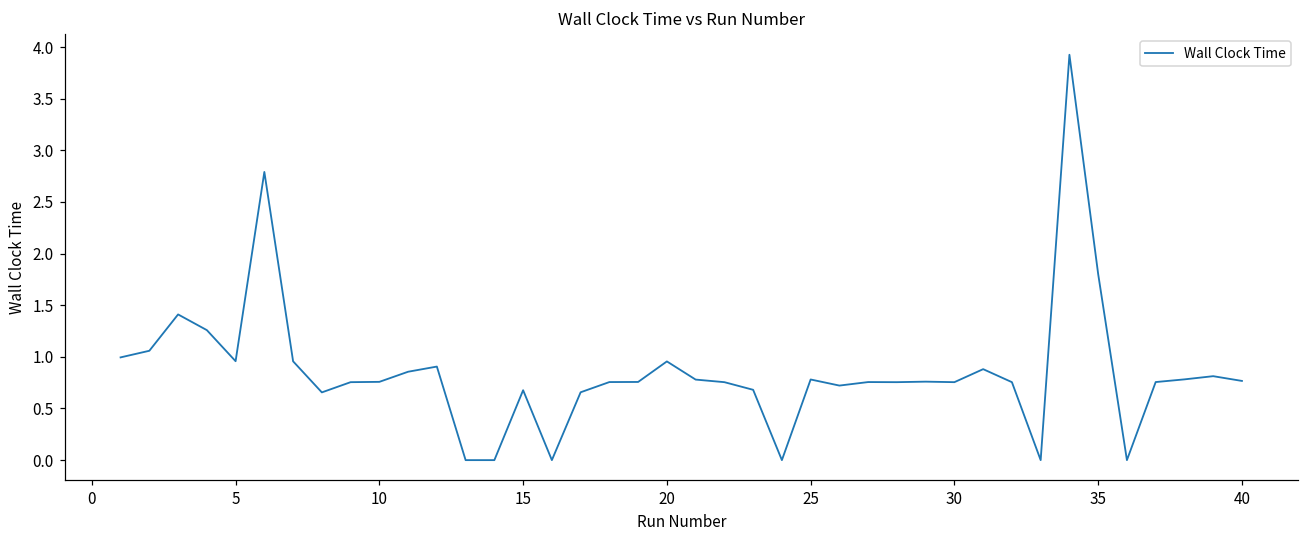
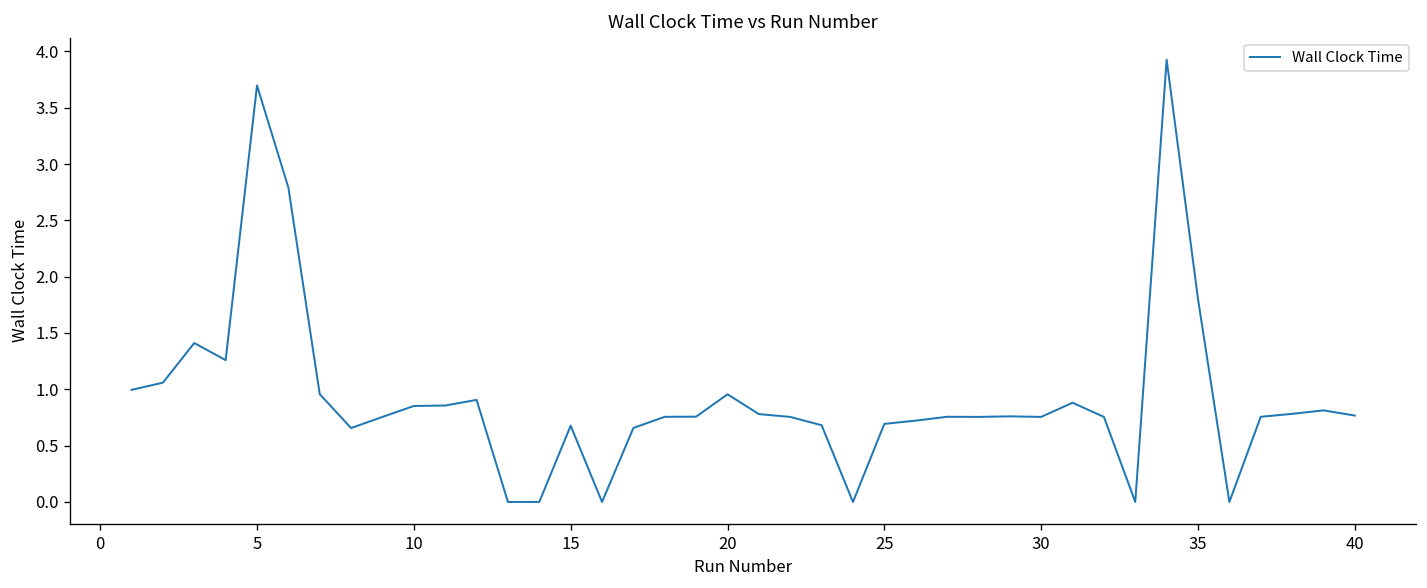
5: 1.0 -> 3.7
10: 0.8 -> 0.9
25: 0.8 -> 0.7
